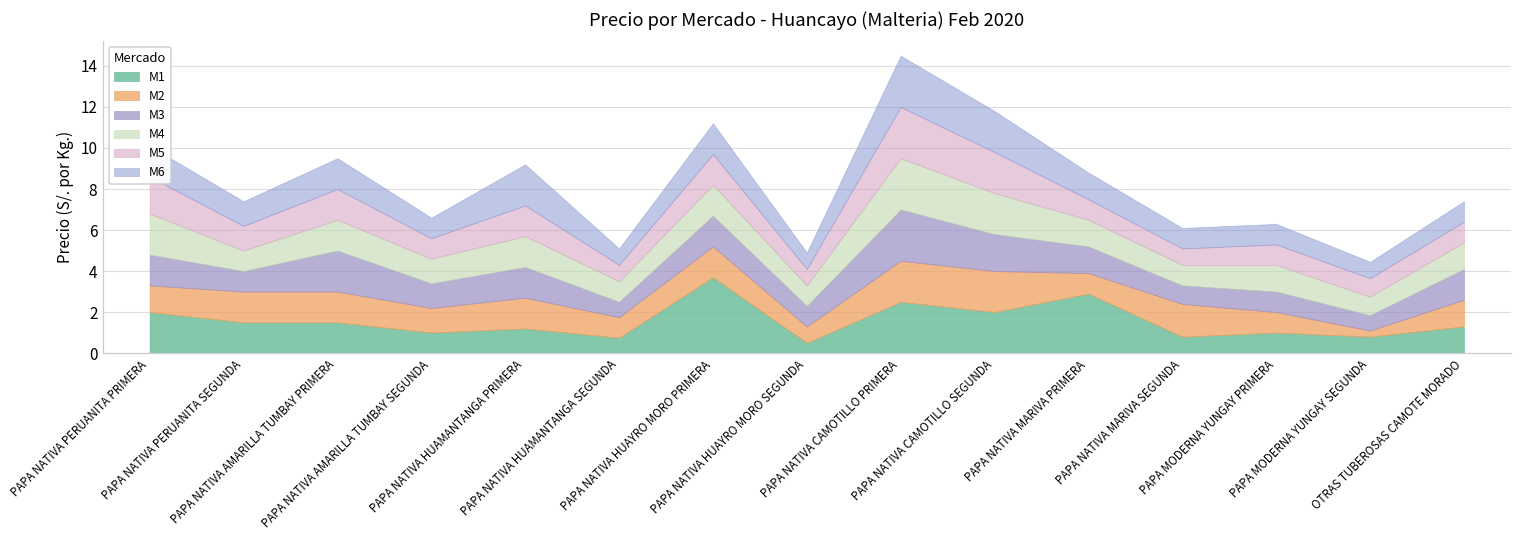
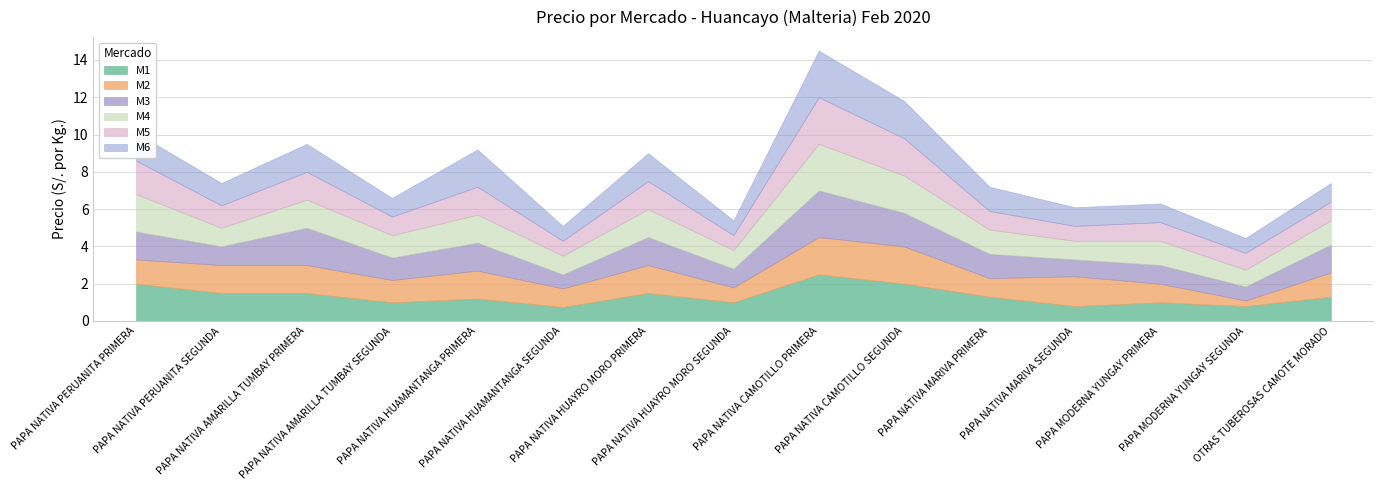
M1, PAPA NATIVA HUAYRO MORO PRIMERA: 3.7 -> 1.5
M1, PAPA NATIVA HUAYRO MORO SEGUNDA: 0.5 -> 1.0
M1, PAPA NATIVA MARIVA PRIMERA: 2.9 -> 1.3
